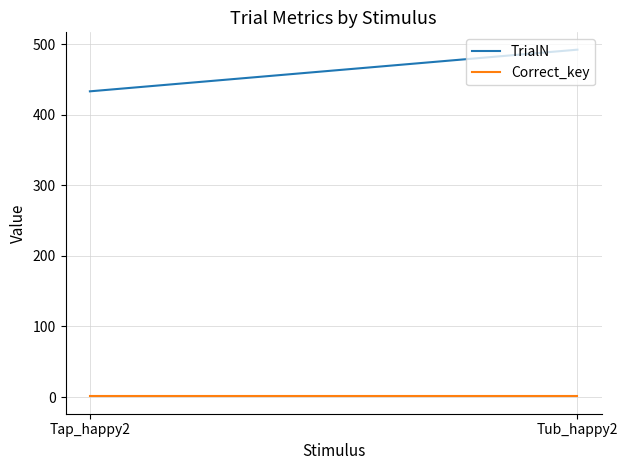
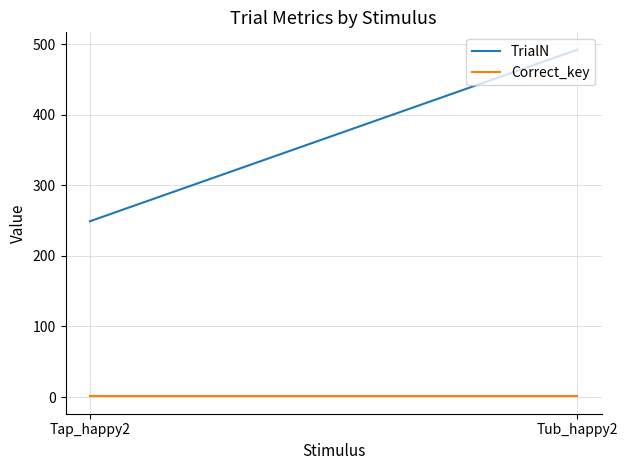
TrialN, Tap_happy2: 430 -> 250
